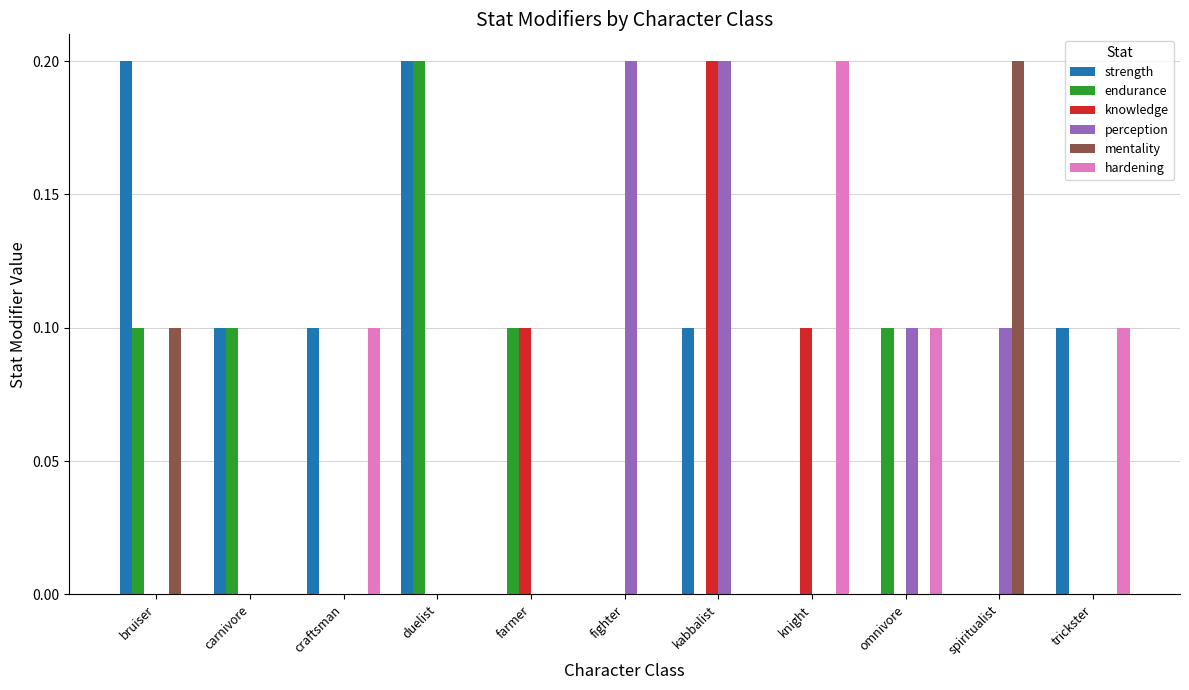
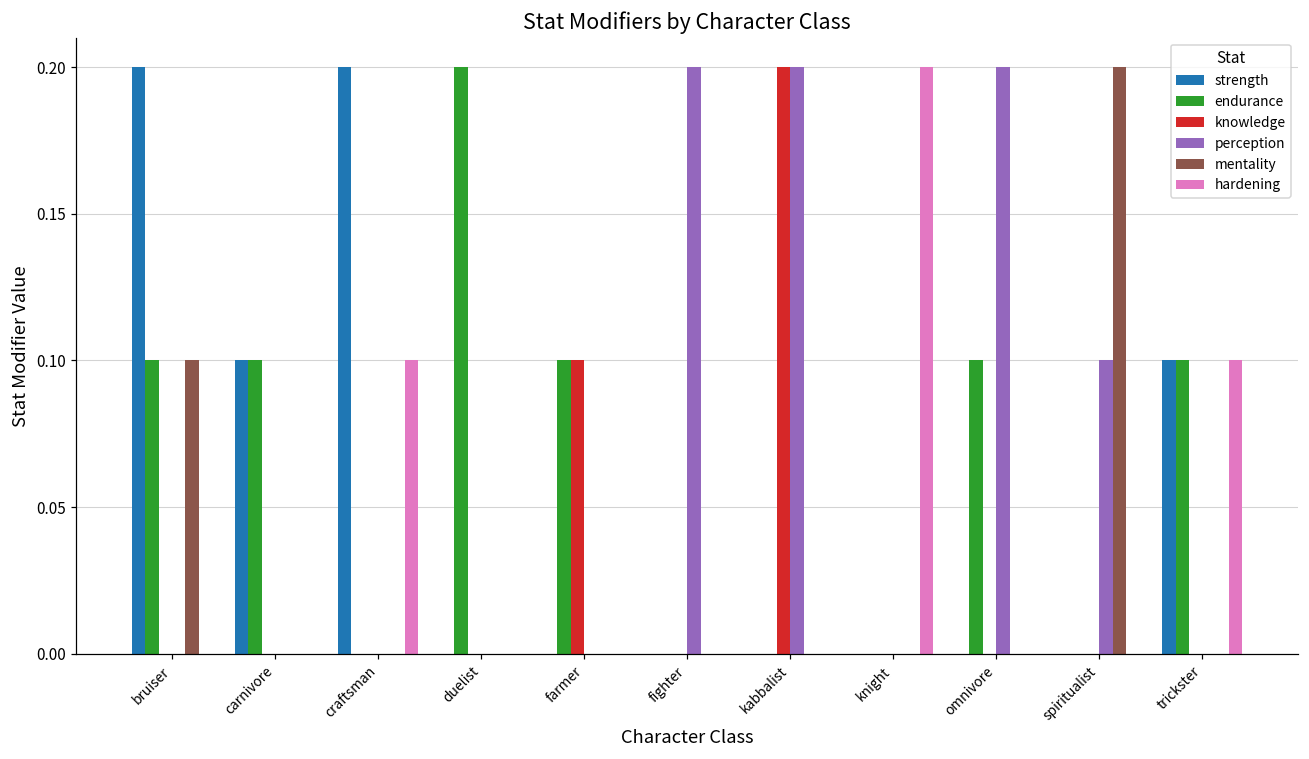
strength, craftsman: 0.1 -> 0.2
strength, duelist: 0.2 -> 0.0
strength, kabbalist: 0.1 -> 0.0
knowledge, knight: 0.1 -> 0.0
perception, omnivore: 0.1 -> 0.2
hardening, omnivore: 0.1 -> 0.0
endurance, trickster: 0.0 -> 0.1
